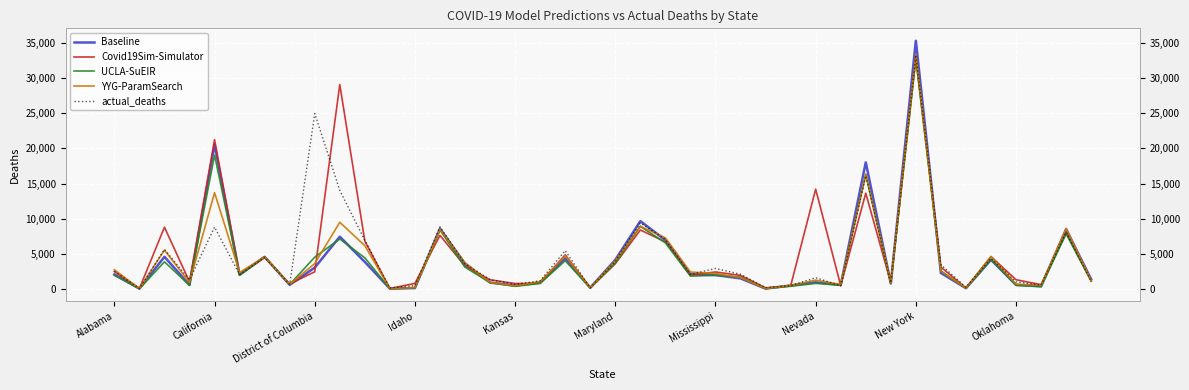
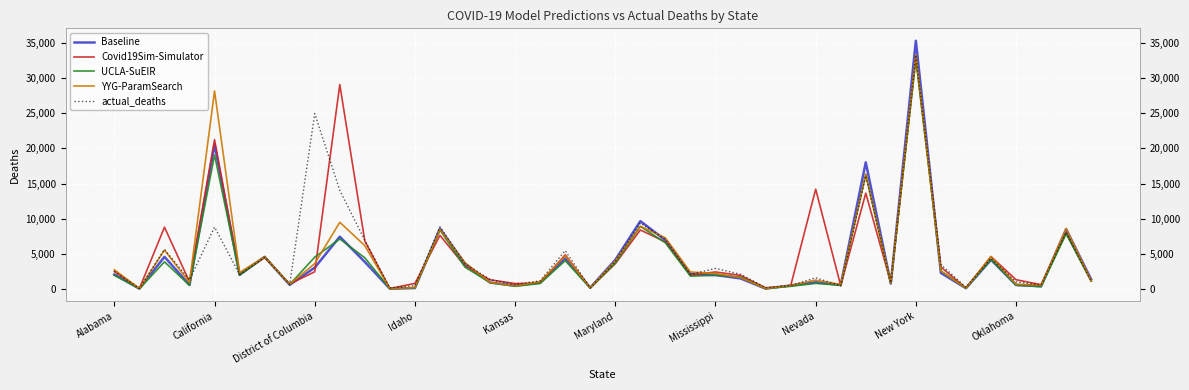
YYG-ParamSearch, California: 14,000 -> 28,000
